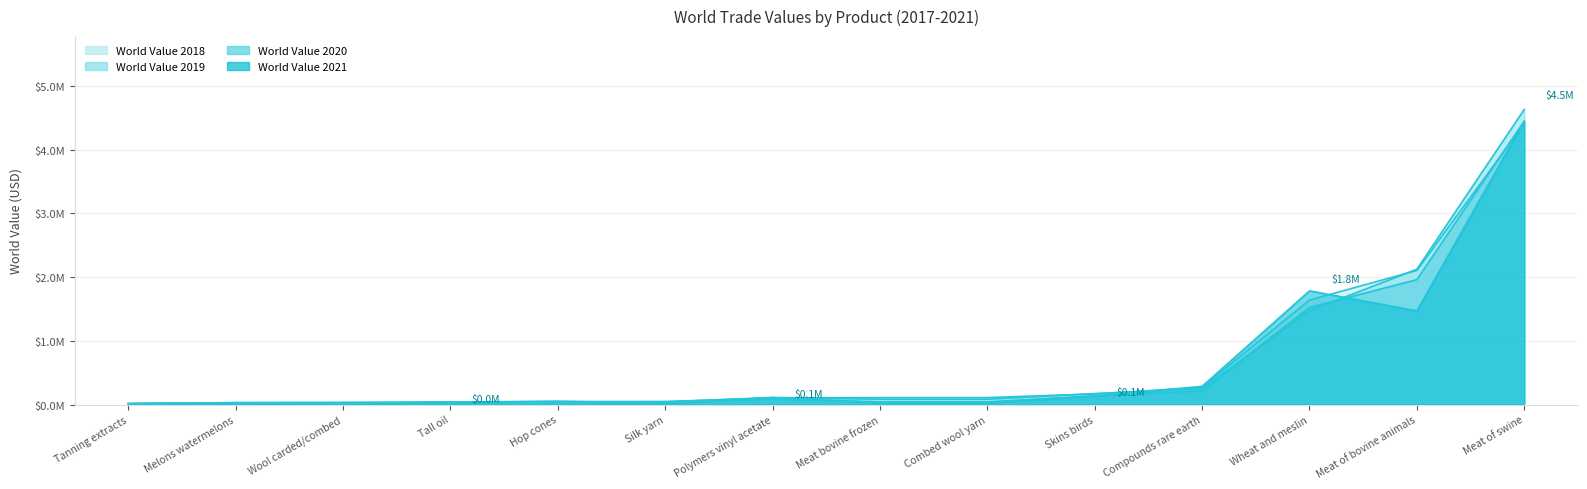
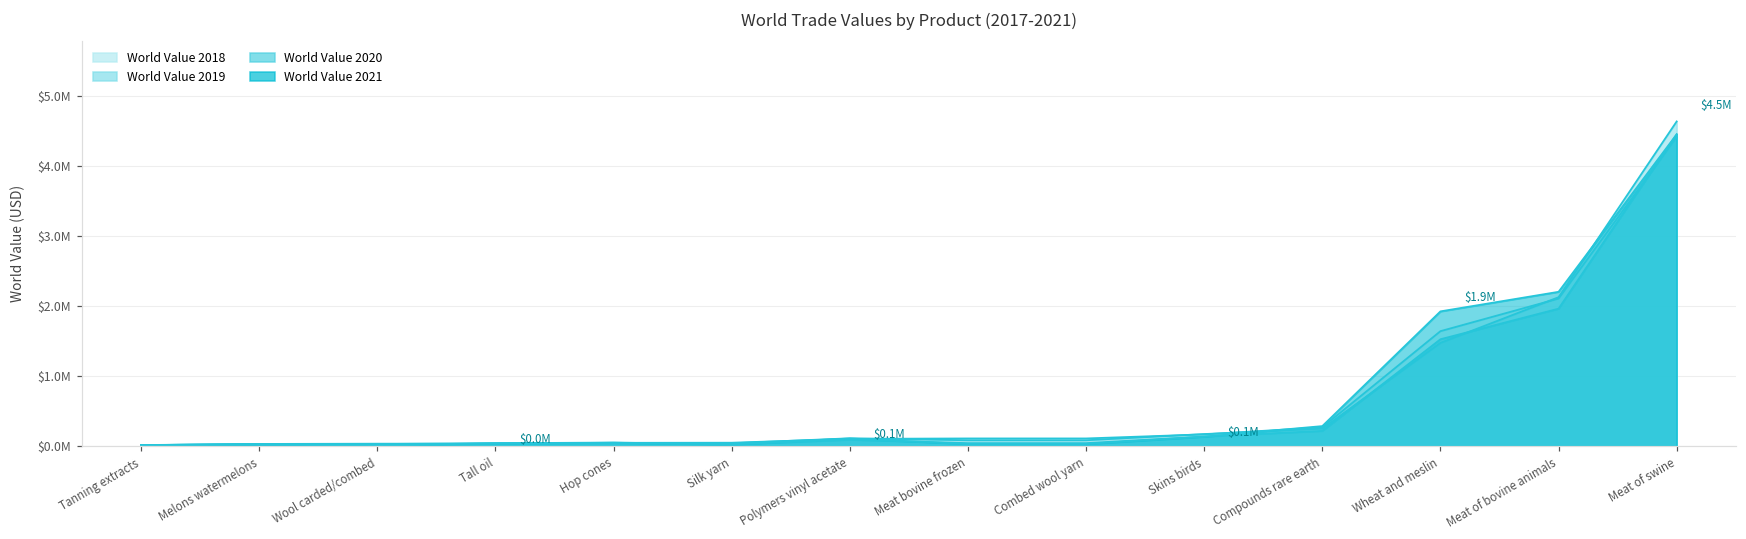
World Value 2021, Wheat and meslin: $1.8M -> $1.9M
World Value 2021, Meat of bovine animals: $1500000 -> $2200000
